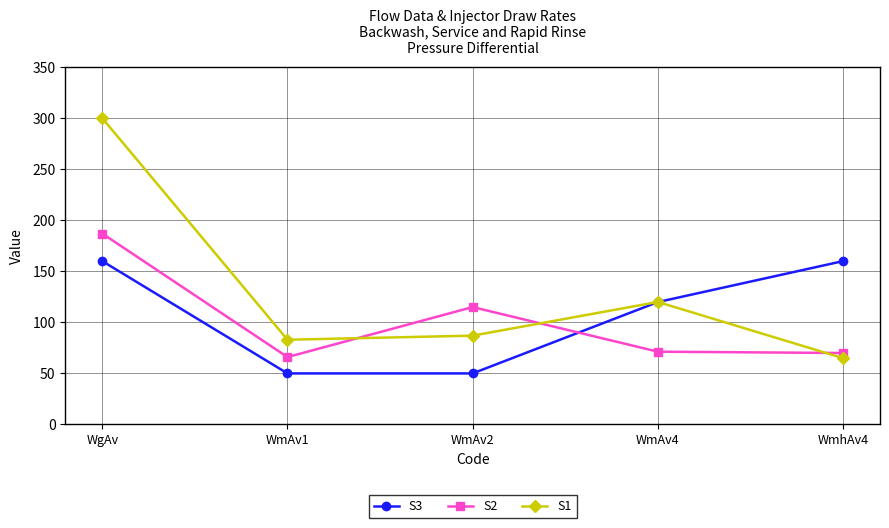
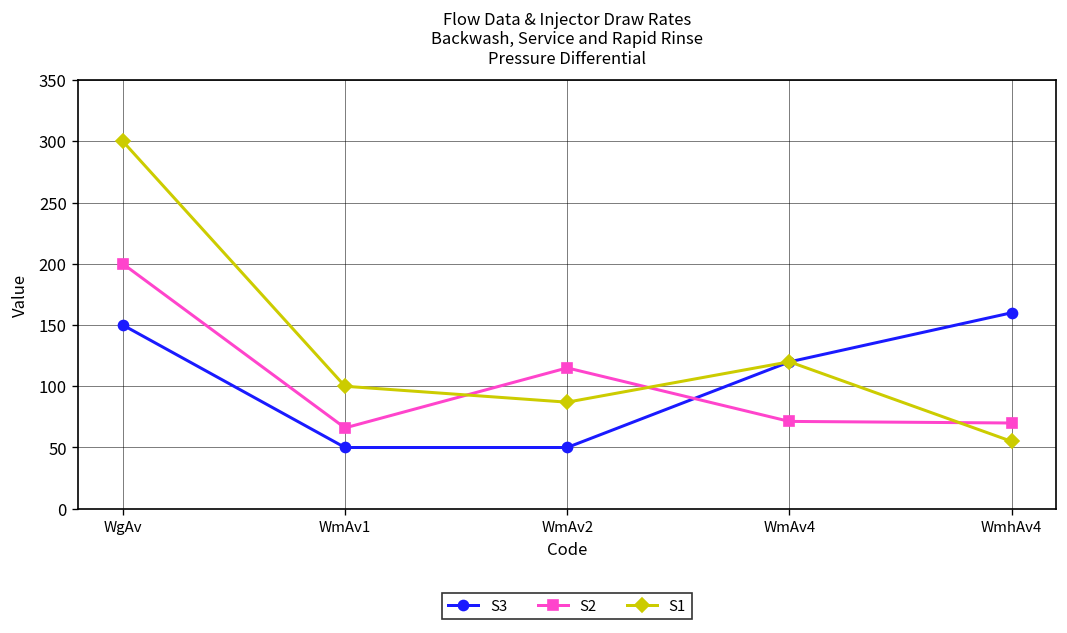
S3, WgAv: 160 -> 150
S2, WgAv: 187 -> 200
S1, WmAv1: 83 -> 100
S1, WmhAv4: 65 -> 55
